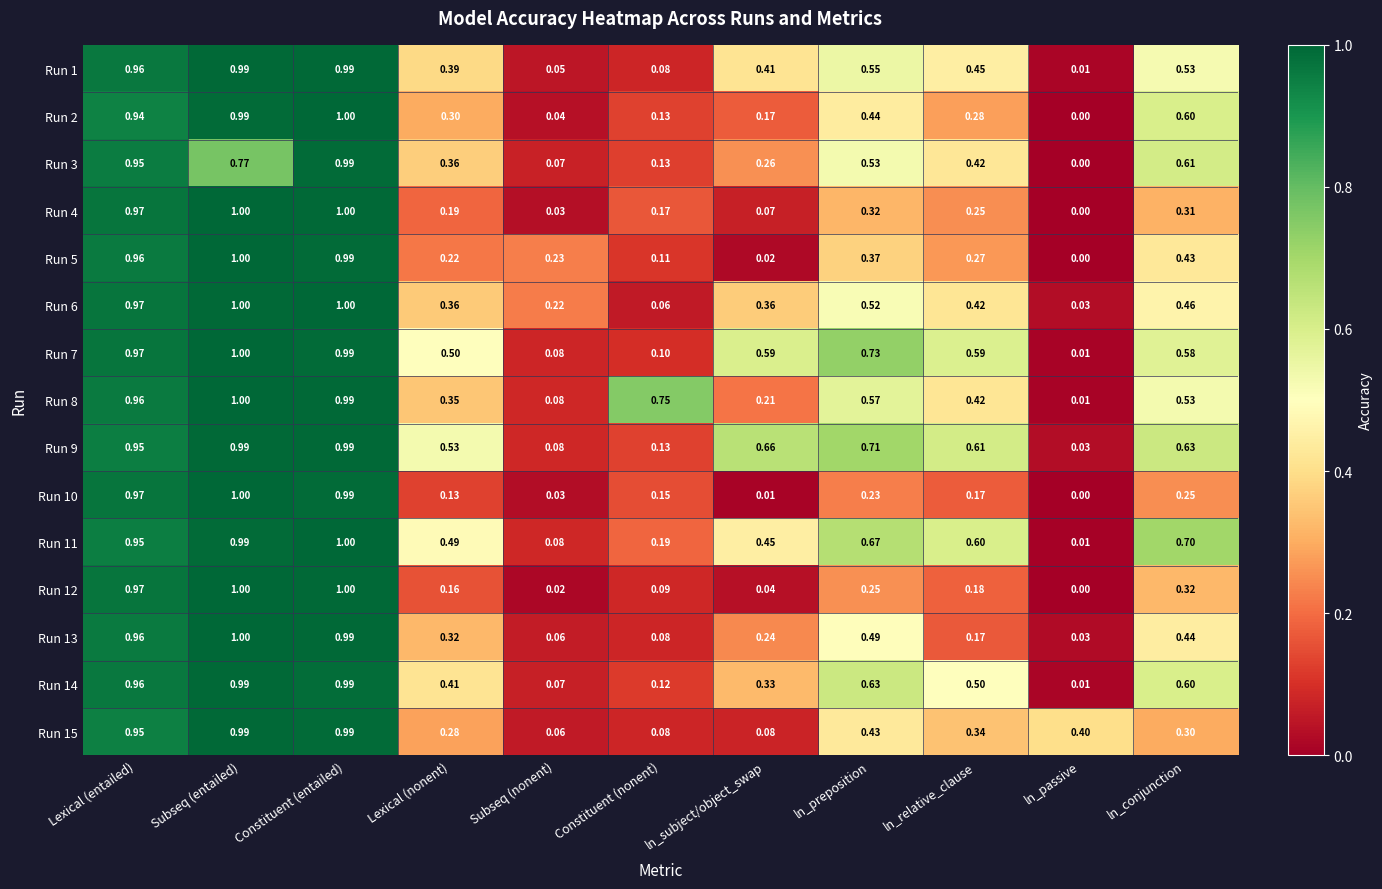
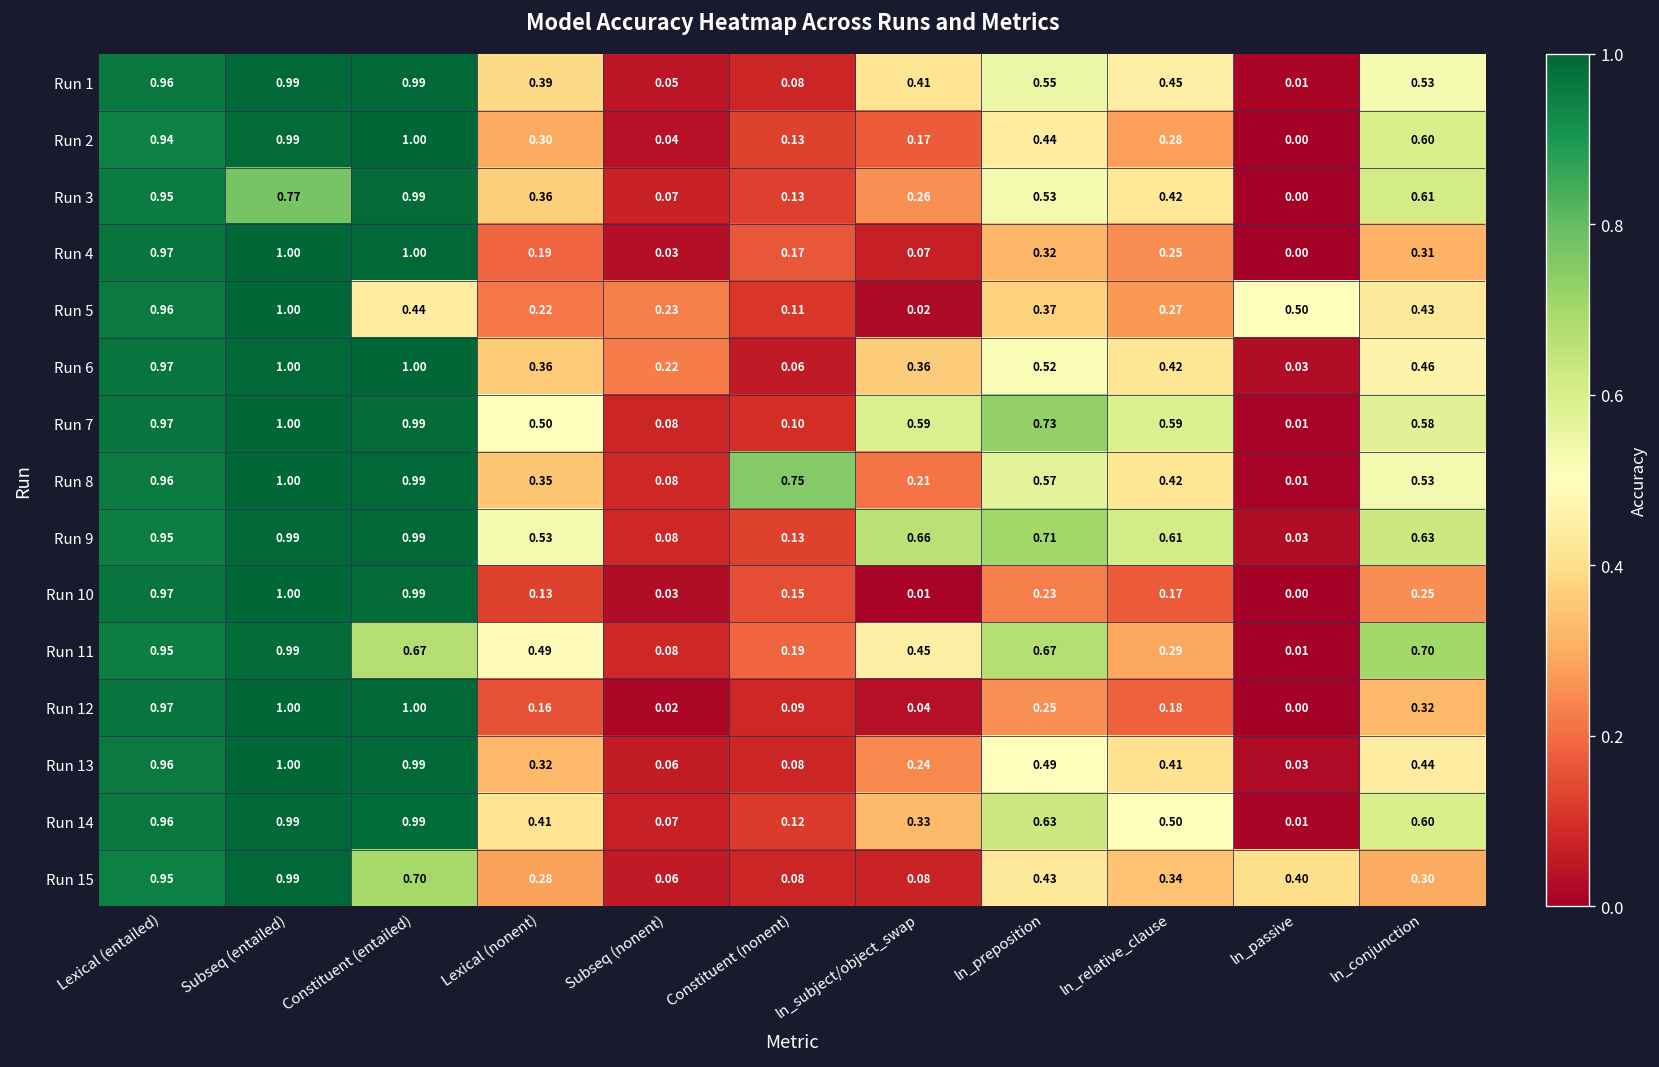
Run 5, Constituent (entailed): 0.99 -> 0.44
Run 5, ln_passive: 0.00 -> 0.50
Run 11, Constituent (entailed): 1.00 -> 0.67
Run 11, ln_relative_clause: 0.60 -> 0.29
Run 13, ln_relative_clause: 0.17 -> 0.41
Run 15, Constituent (entailed): 0.99 -> 0.70
